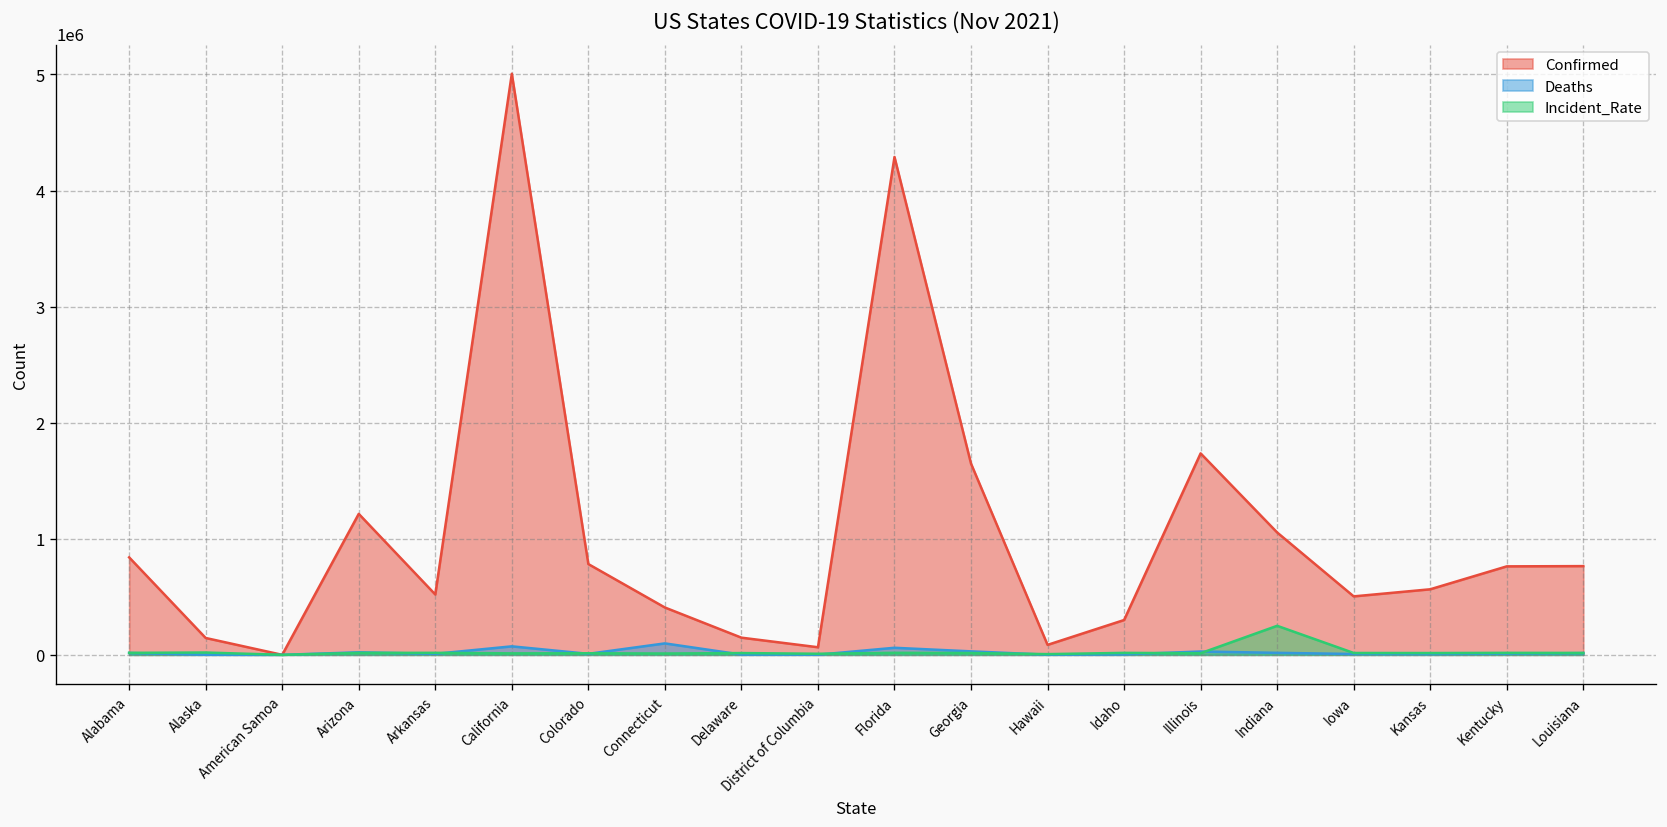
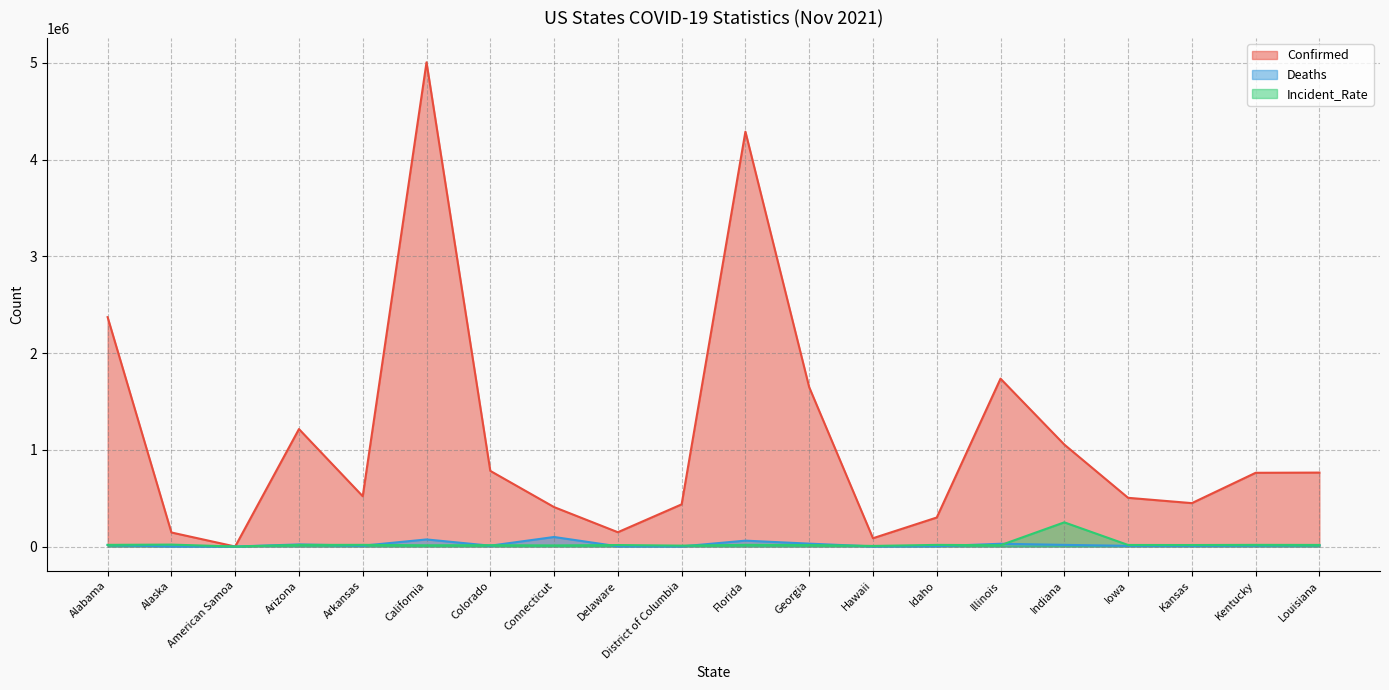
Confirmed, Alabama: 800000 -> 2400000
Confirmed, District of Columbia: 100000 -> 400000
Confirmed, Kansas: 600000 -> 400000
